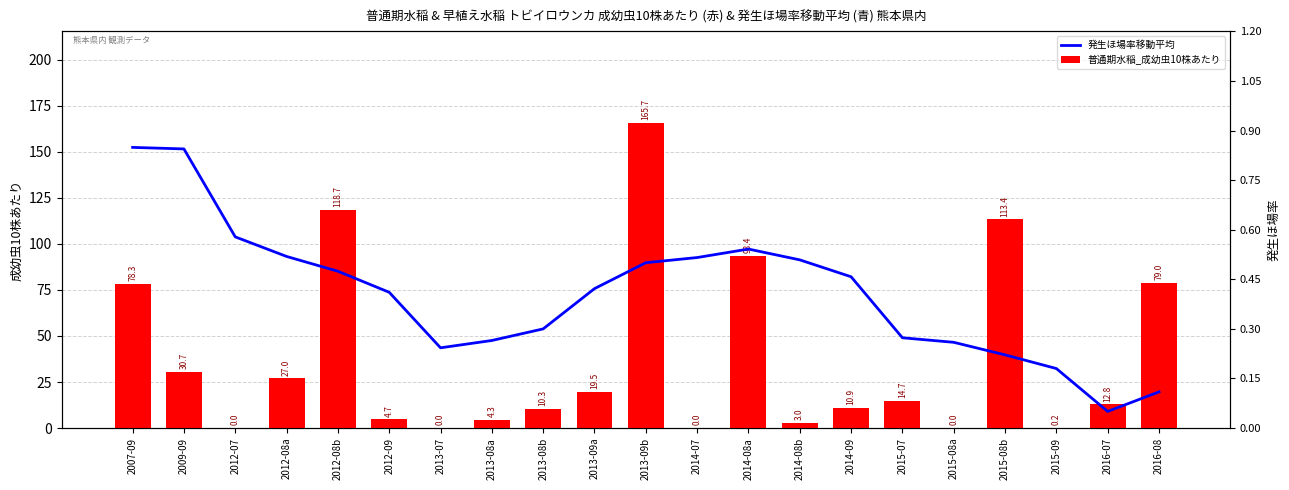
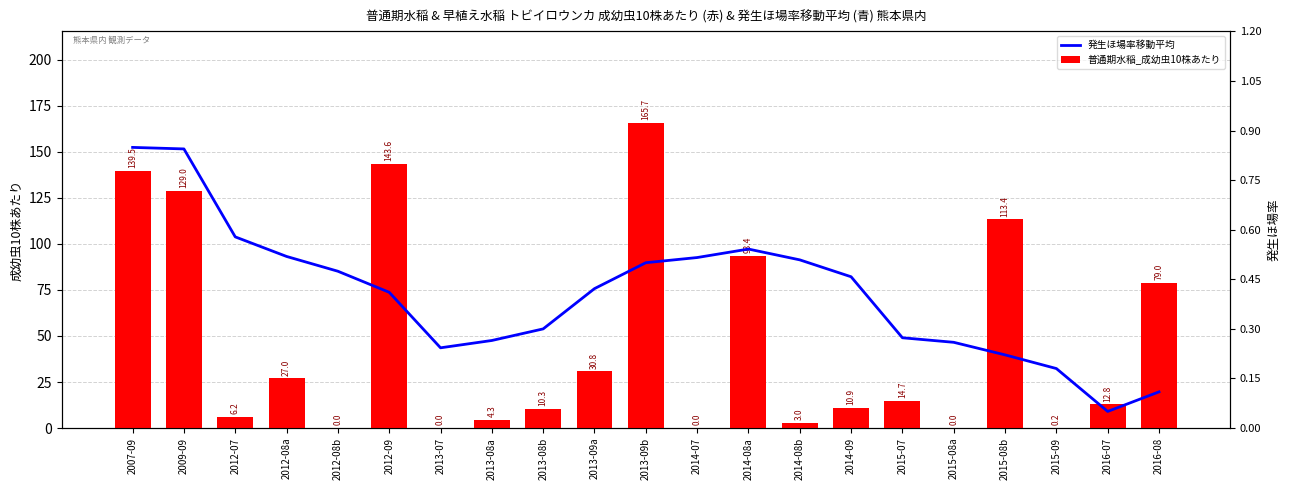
普通期水稲_成幼虫10株あたり, 2007-09: 78.3 -> 139.5
普通期水稲_成幼虫10株あたり, 2009-09: 30.7 -> 129.0
普通期水稲_成幼虫10株あたり, 2012-07: 0.0 -> 6.2
普通期水稲_成幼虫10株あたり, 2012-08b: 118.7 -> 0.0
普通期水稲_成幼虫10株あたり, 2012-09: 4.7 -> 143.6
普通期水稲_成幼虫10株あたり, 2013-09a: 19.5 -> 30.8
